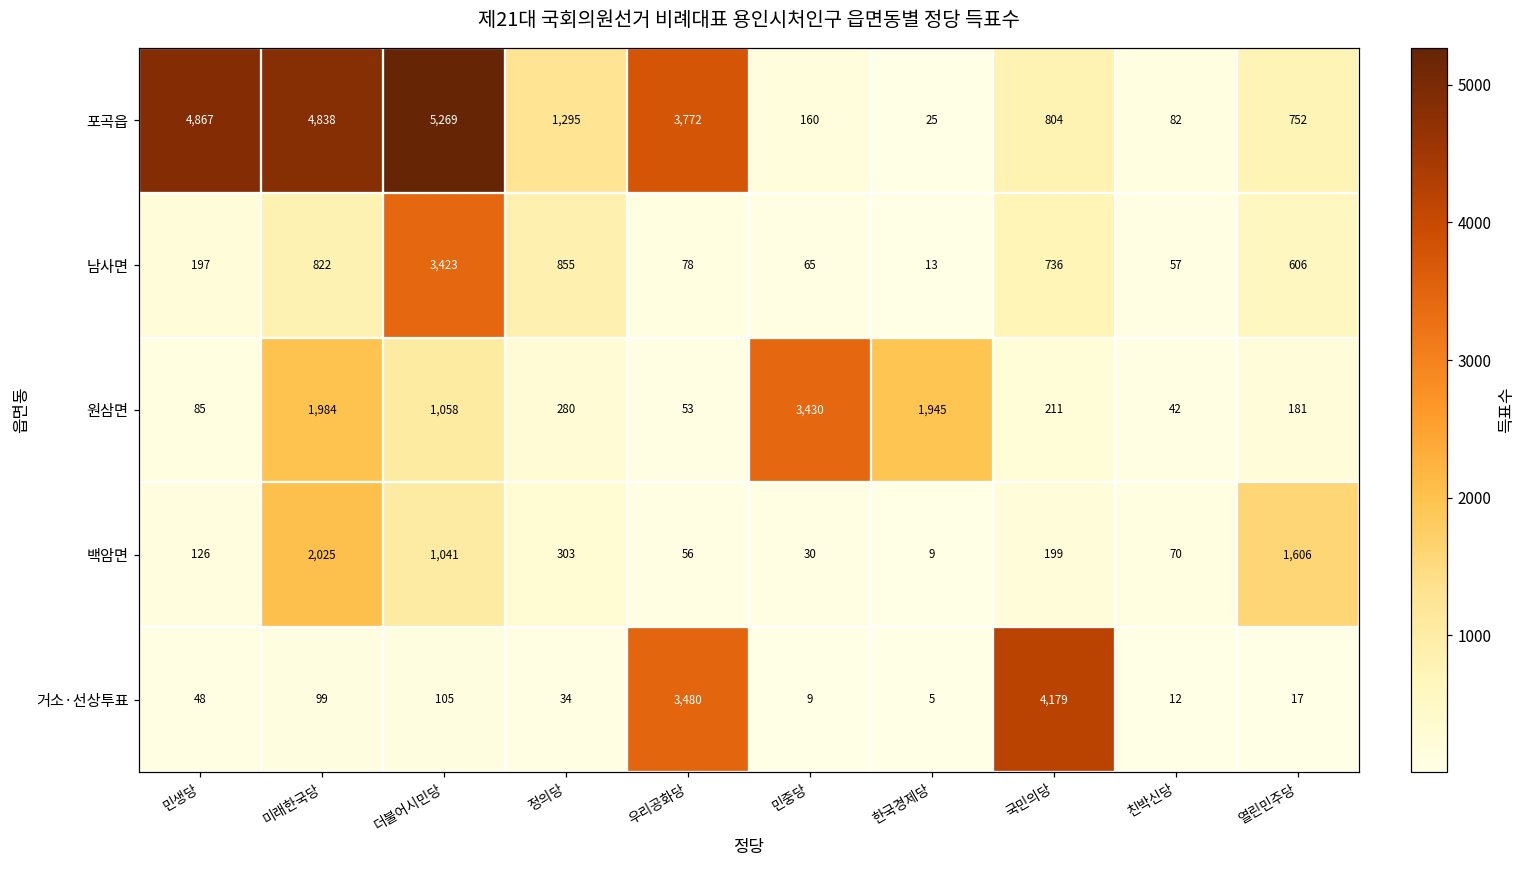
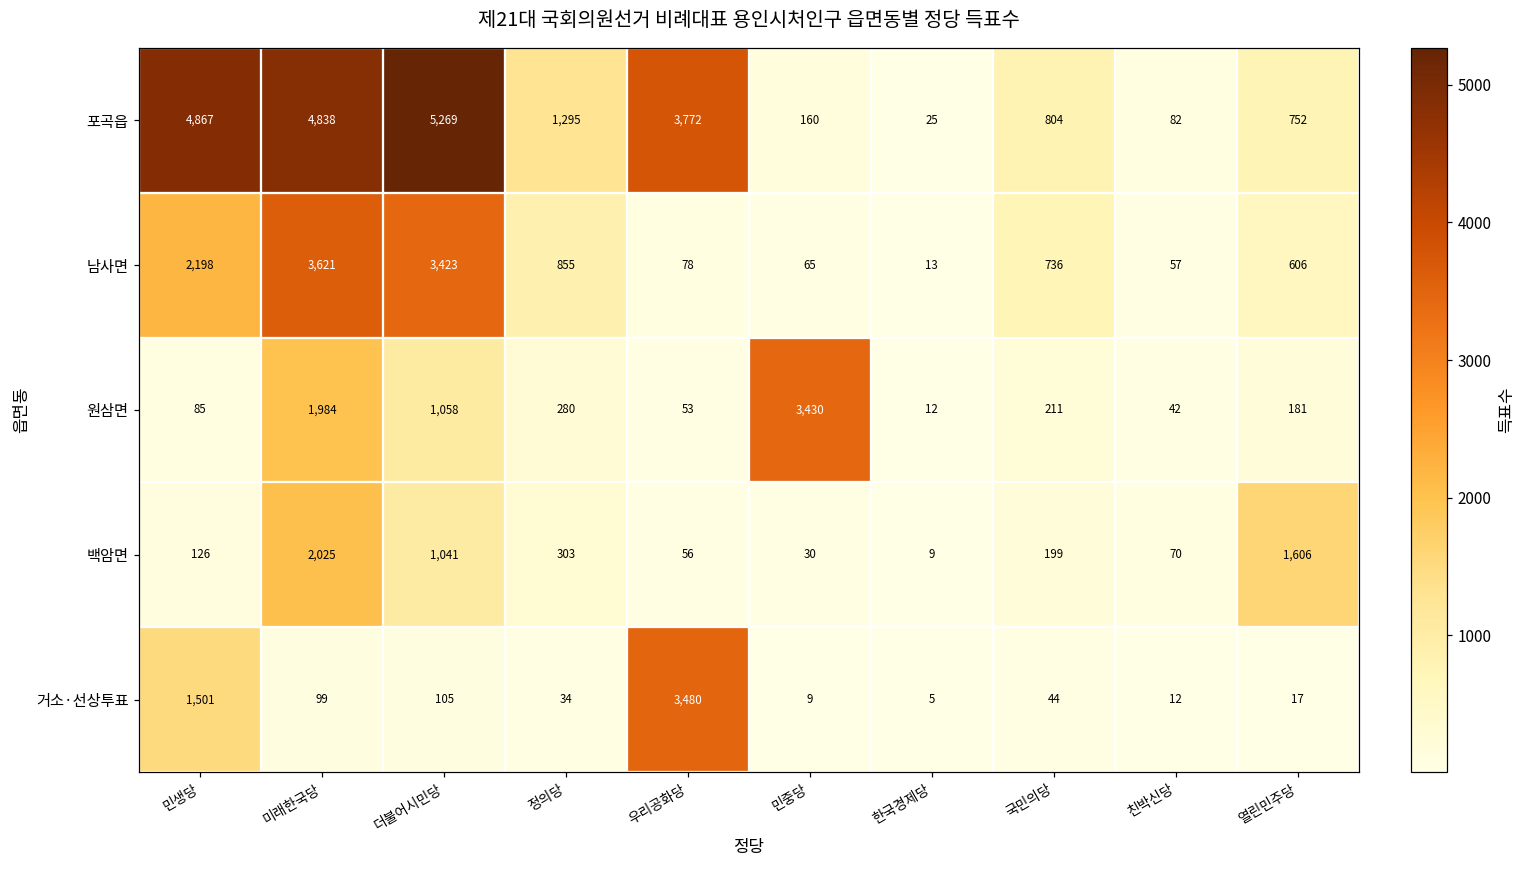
남사면, 민생당: 197 -> 2,198
남사면, 미래한국당: 822 -> 3,621
원삼면, 한국경제당: 1,945 -> 12
거소·선상투표, 민생당: 48 -> 1,501
거소·선상투표, 국민의당: 4,179 -> 44
